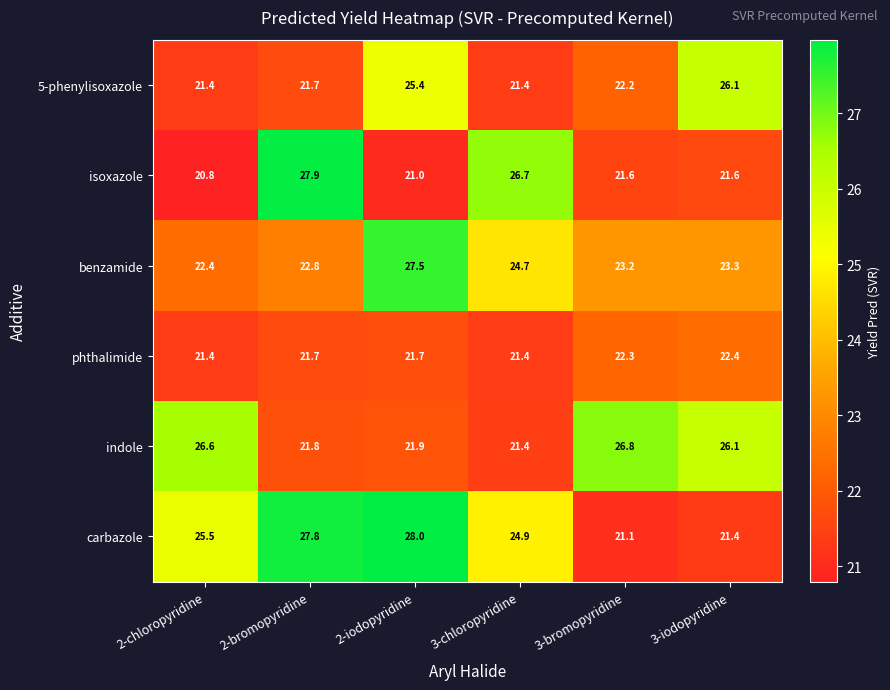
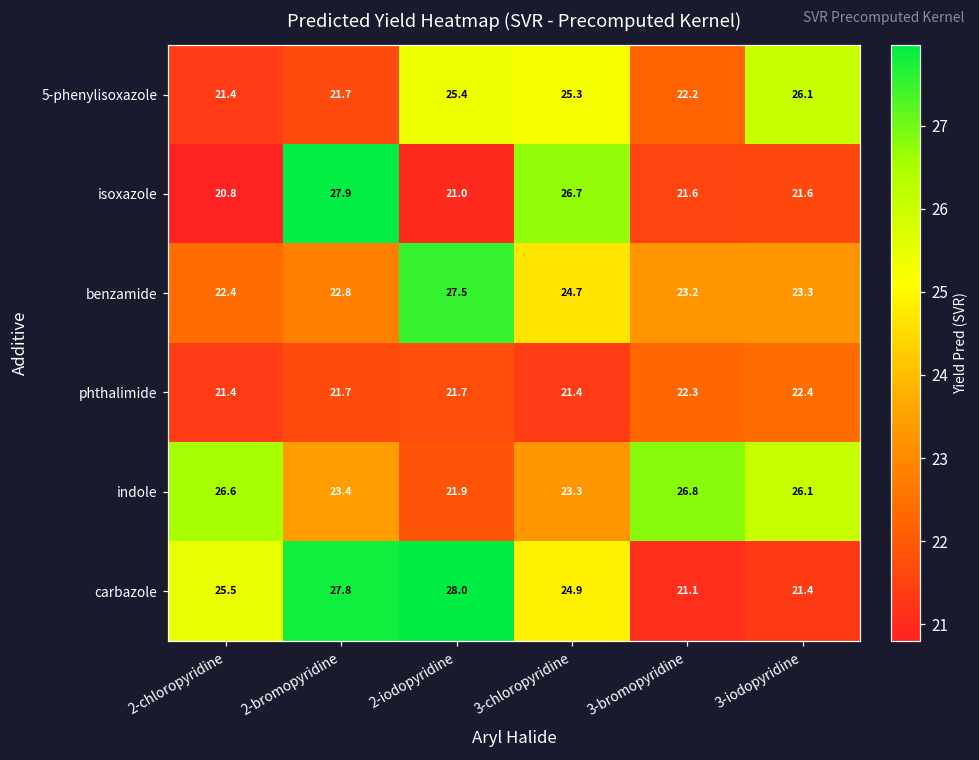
5-phenylisoxazole, 3-chloropyridine: 21.4 -> 25.3
indole, 2-bromopyridine: 21.8 -> 23.4
indole, 3-chloropyridine: 21.4 -> 23.3
